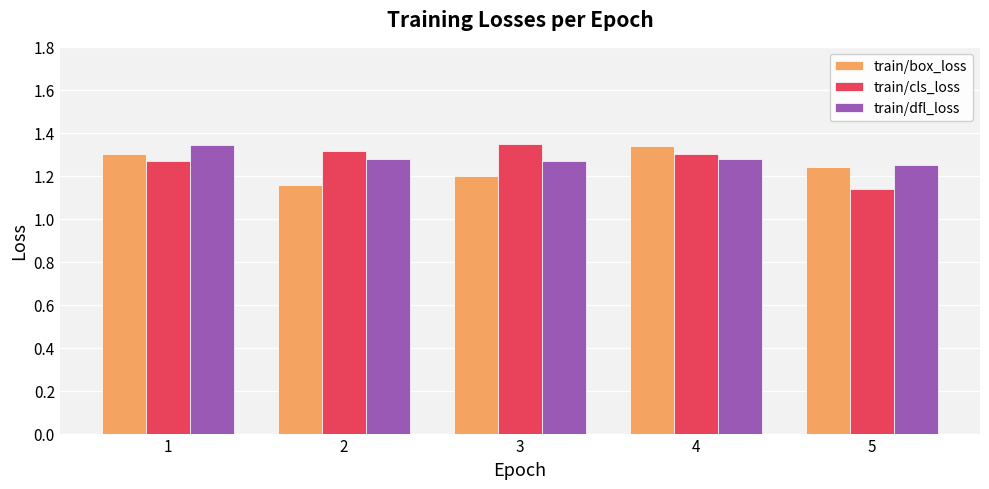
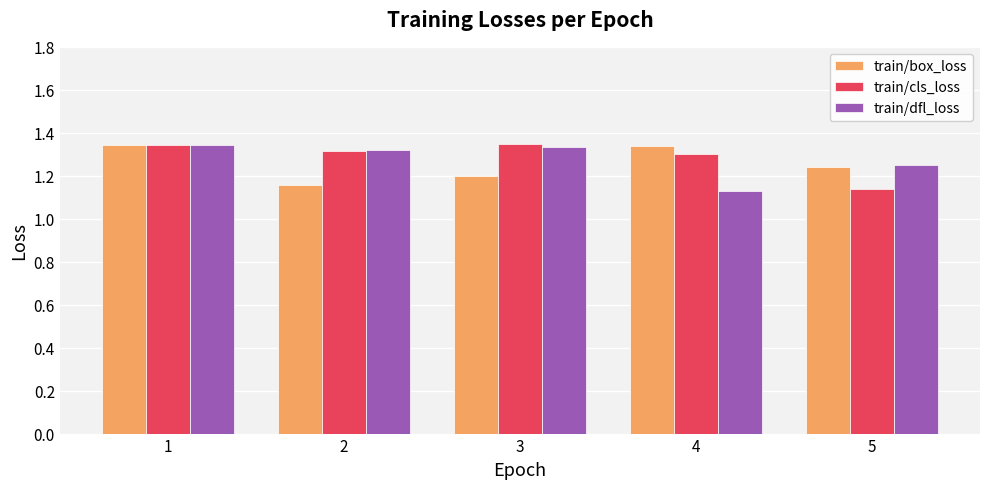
train/box_loss, 1: 1.30 -> 1.34
train/cls_loss, 1: 1.27 -> 1.34
train/dfl_loss, 2: 1.28 -> 1.32
train/dfl_loss, 3: 1.27 -> 1.33
train/dfl_loss, 4: 1.28 -> 1.13
